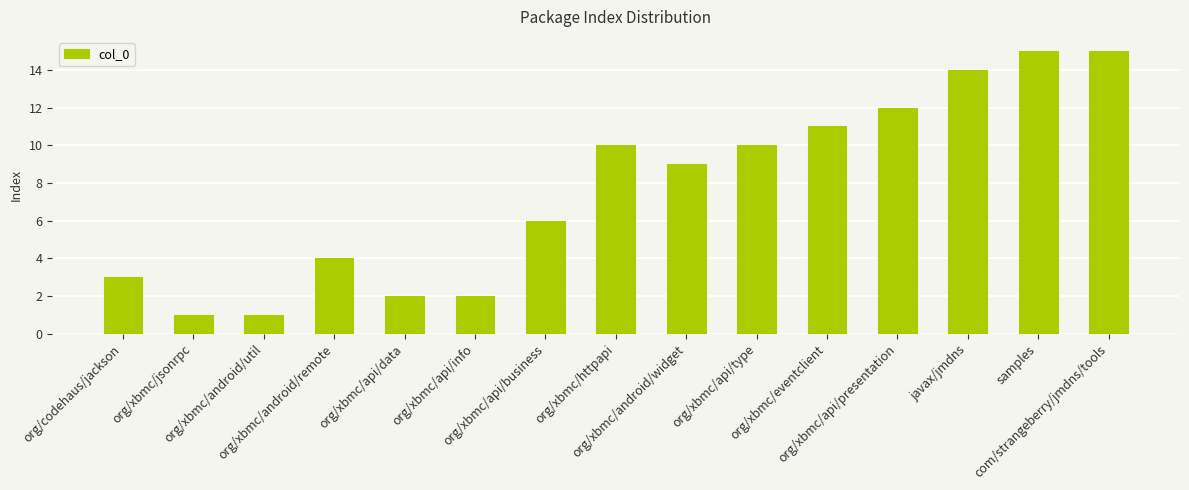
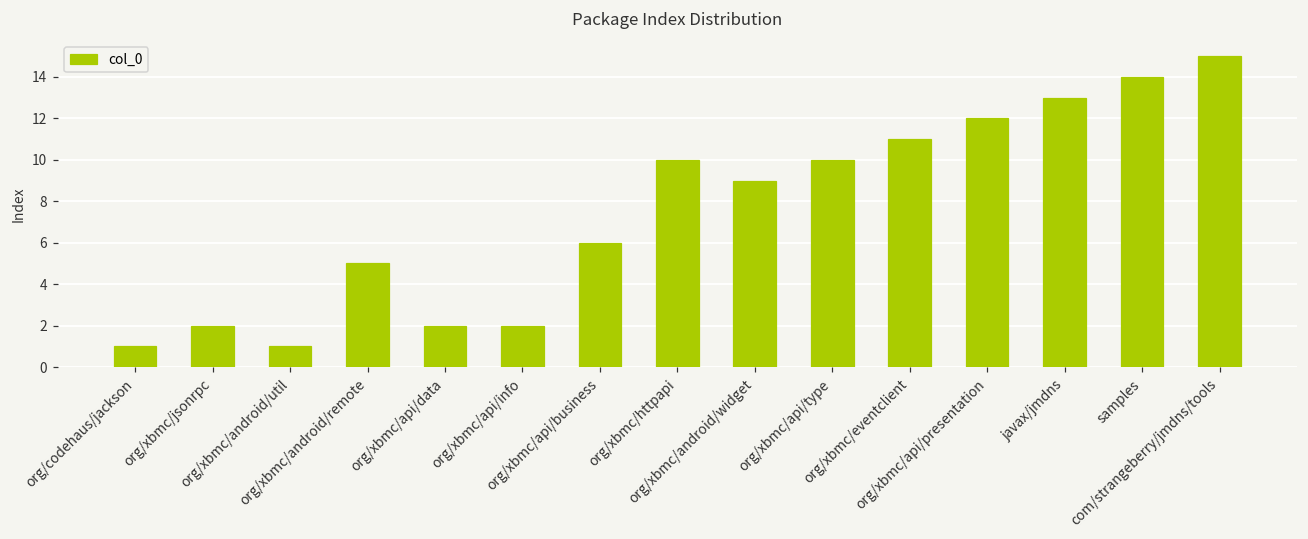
org/codehaus/jackson: 3 -> 1
org/xbmc/jsonrpc: 1 -> 2
org/xbmc/android/remote: 4 -> 5
javax/jmdns: 14 -> 13
samples: 15 -> 14
